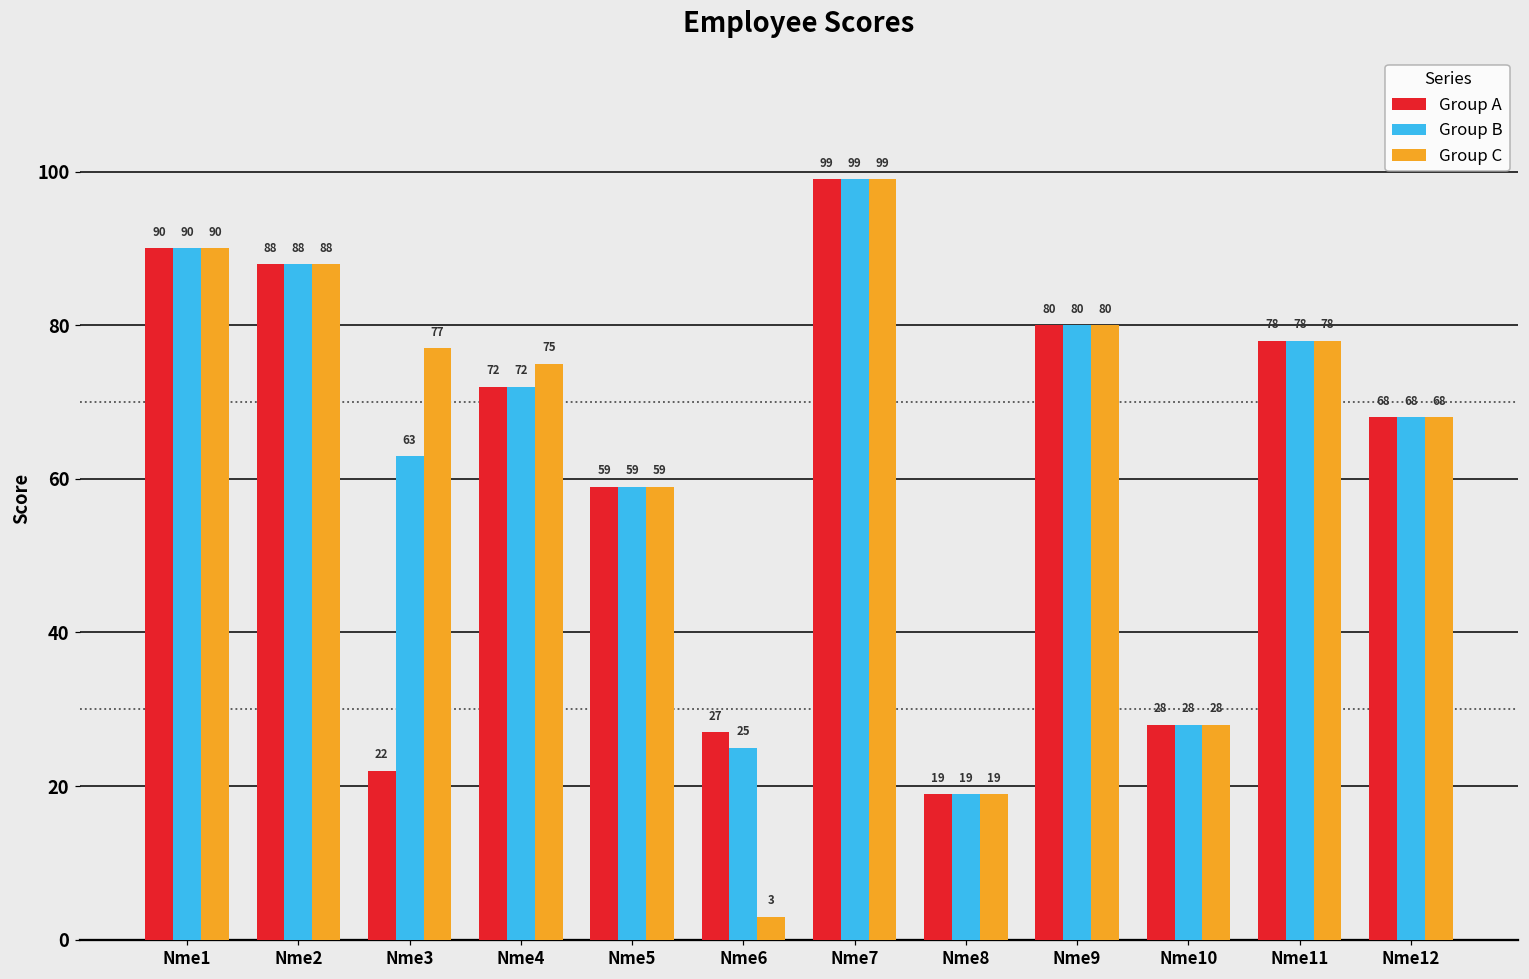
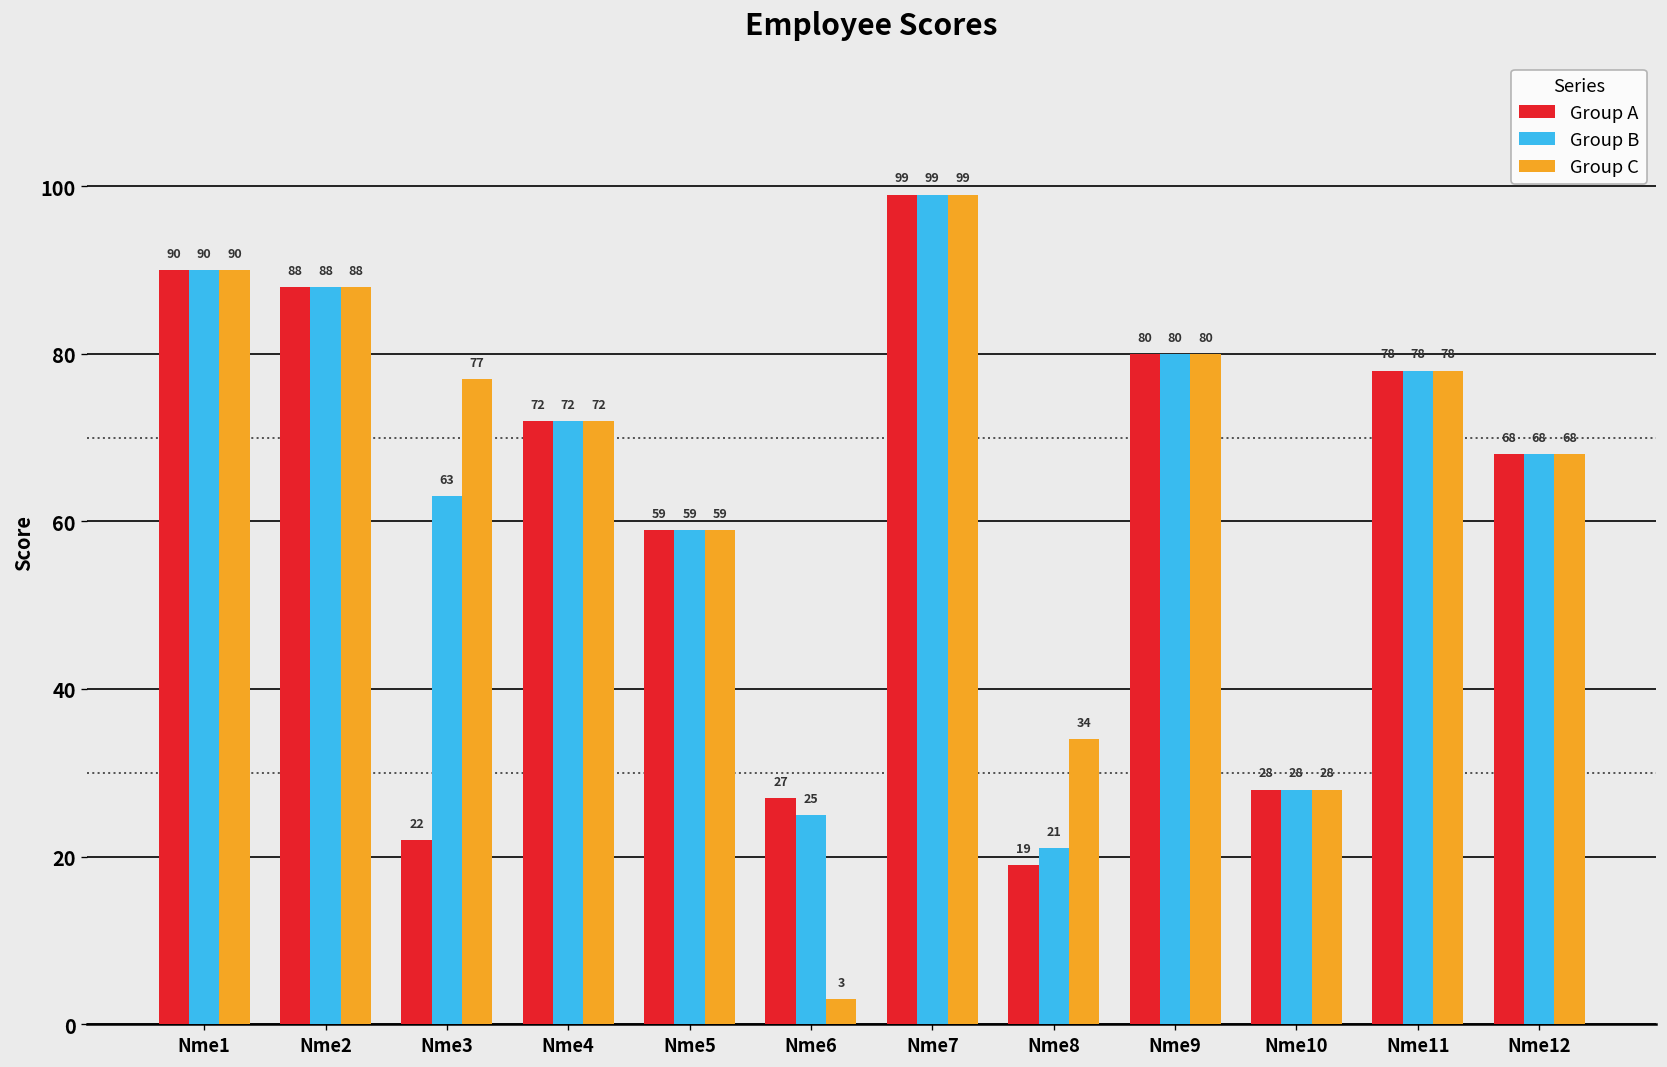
Group C, Nme4: 75 -> 72
Group B, Nme8: 19 -> 21
Group C, Nme8: 19 -> 34
